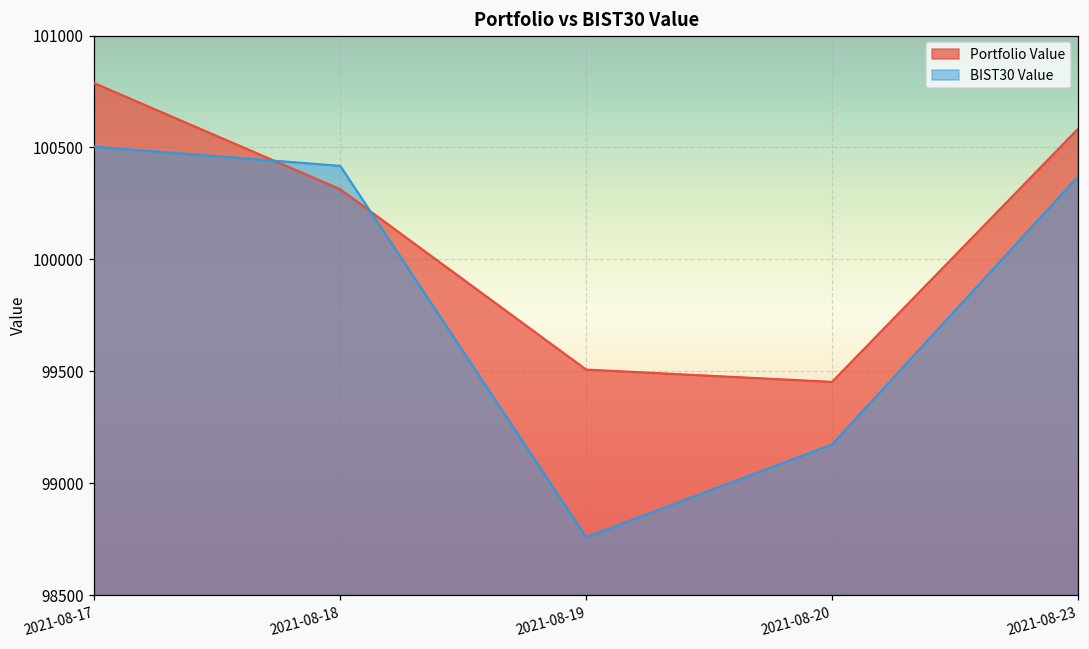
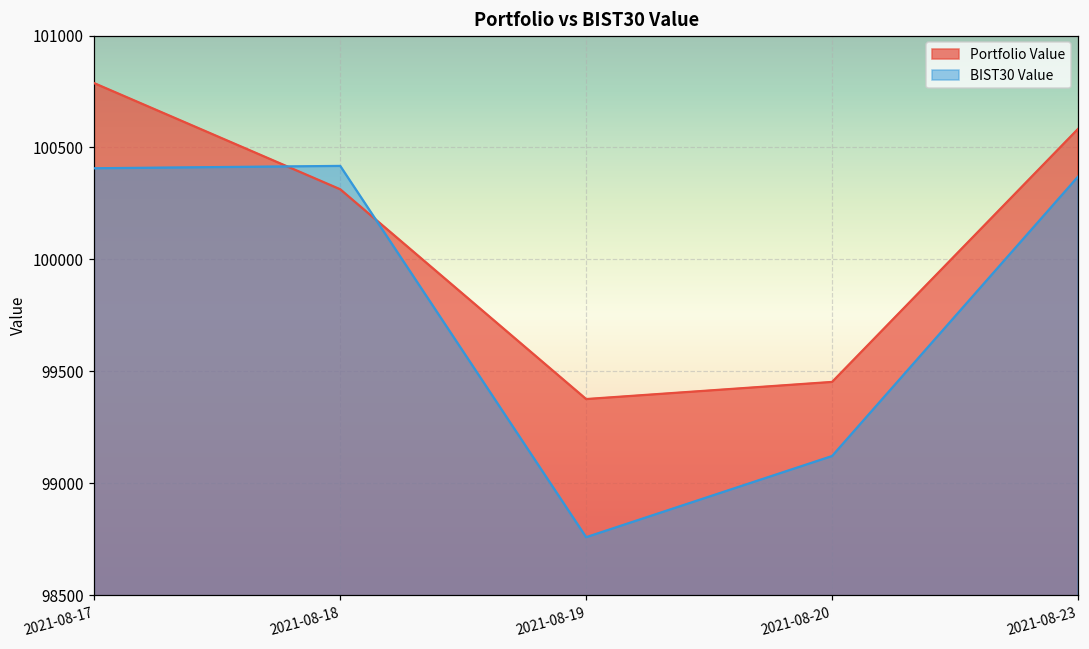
BIST30 Value, 2021-08-17: 100500 -> 100410
Portfolio Value, 2021-08-19: 99510 -> 99380
BIST30 Value, 2021-08-20: 99170 -> 99120
